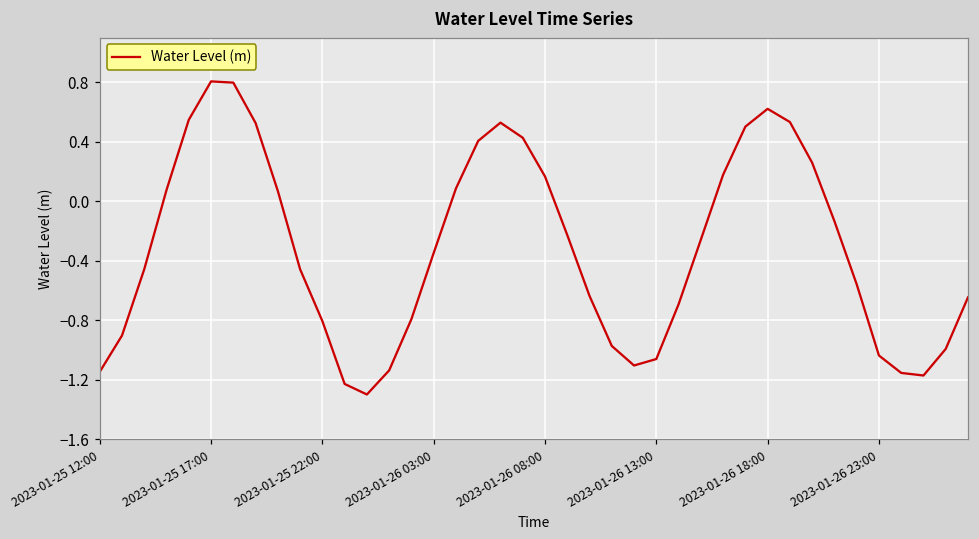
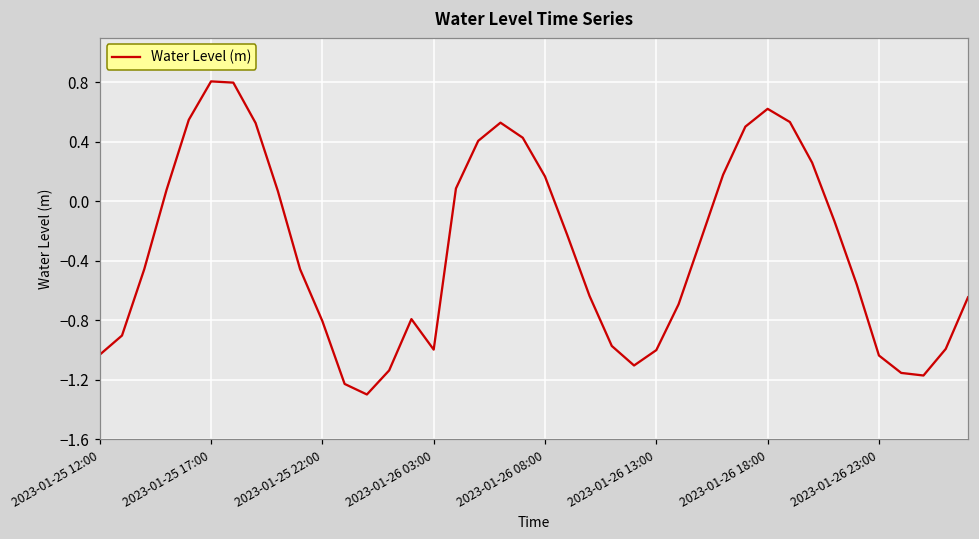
2023-01-25 12:00: -1.15 -> -1.03
2023-01-26 03:00: -0.35 -> -1.00
2023-01-26 13:00: -1.06 -> -1.00
